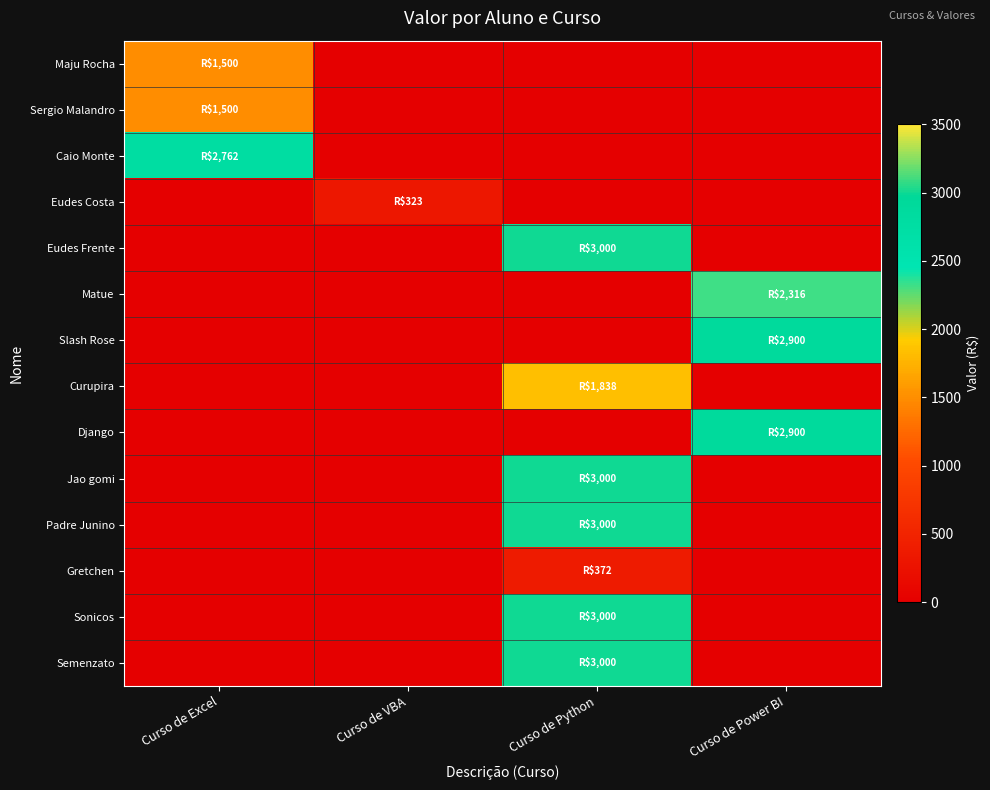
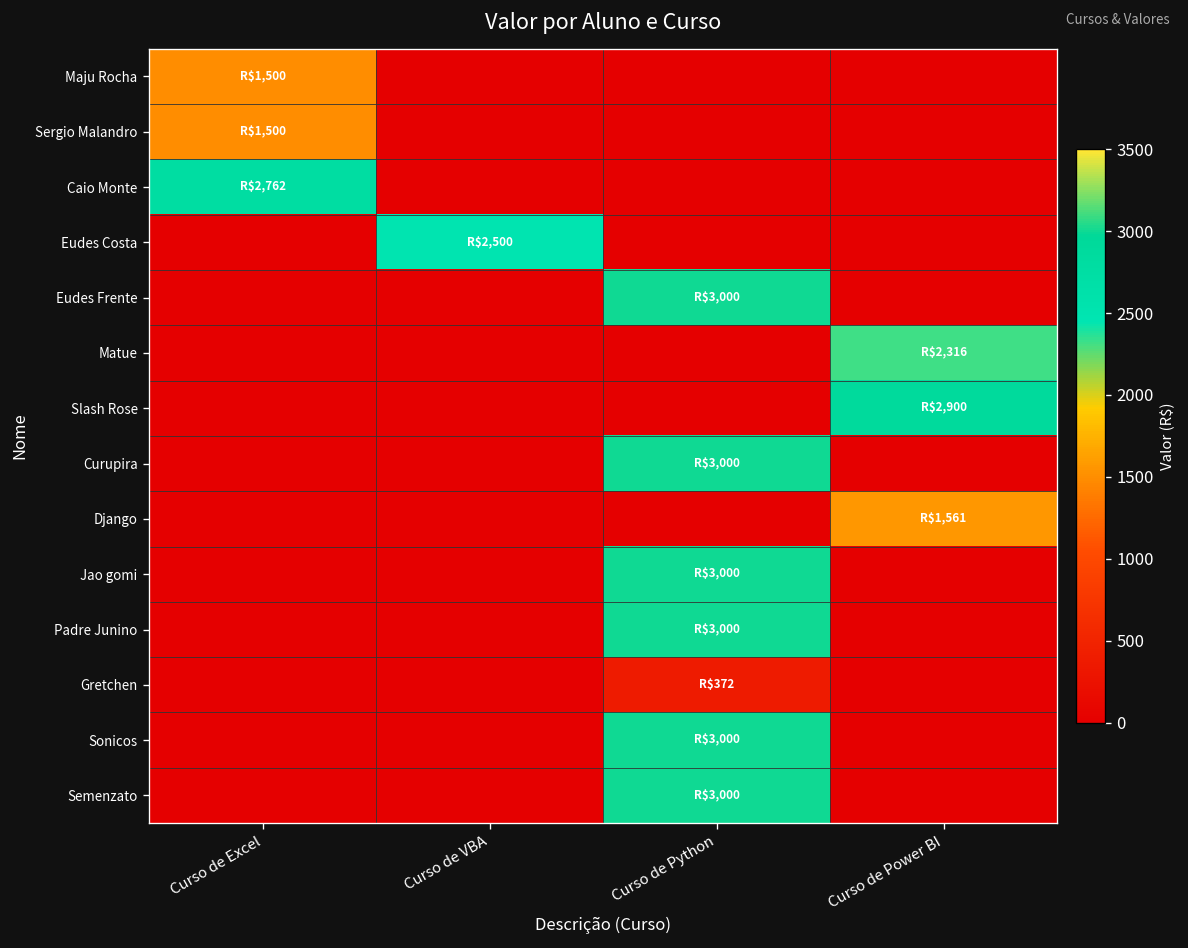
Eudes Costa, Curso de VBA: $323 -> $2,500
Curupira, Curso de Python: $1,838 -> $3,000
Django, Curso de Power BI: $2,900 -> $1,561
